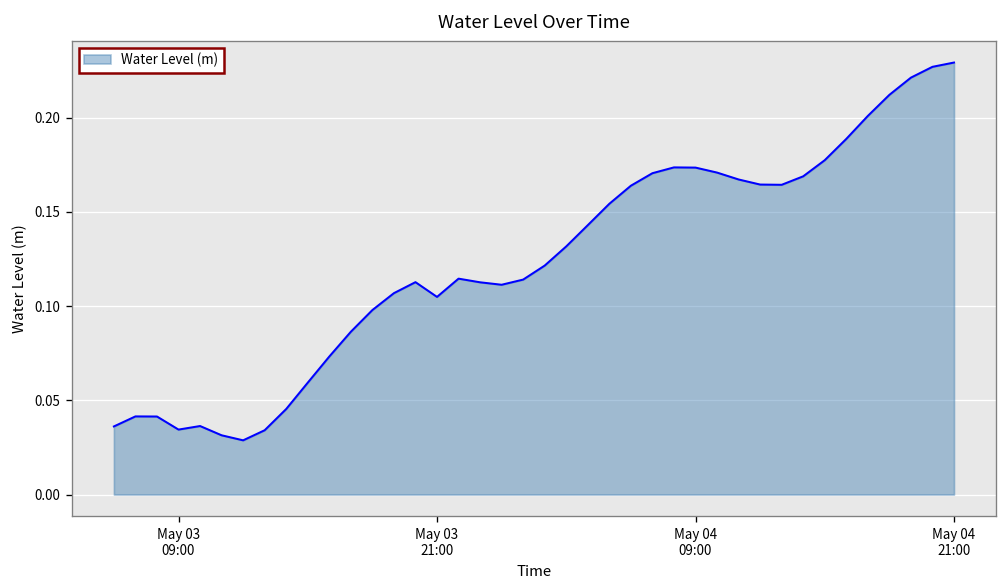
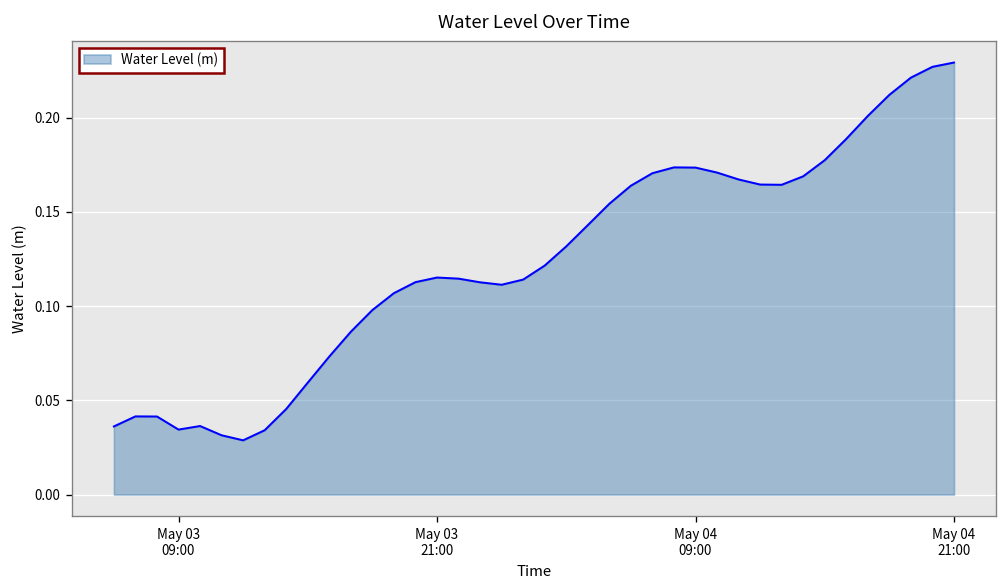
May 03 21:00: 0.105 -> 0.115
